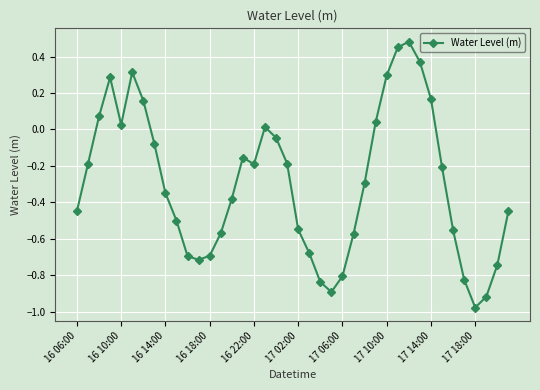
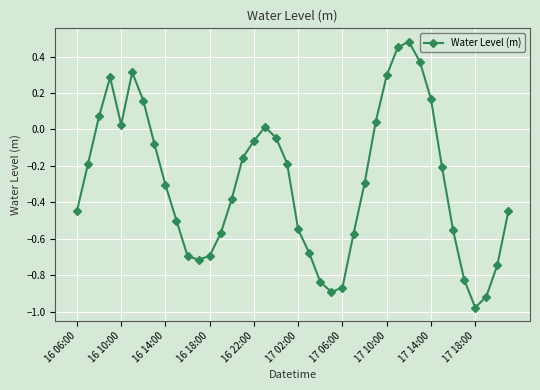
16 14:00: -0.35 -> -0.30
16 22:00: -0.19 -> -0.06
17 06:00: -0.81 -> -0.87
